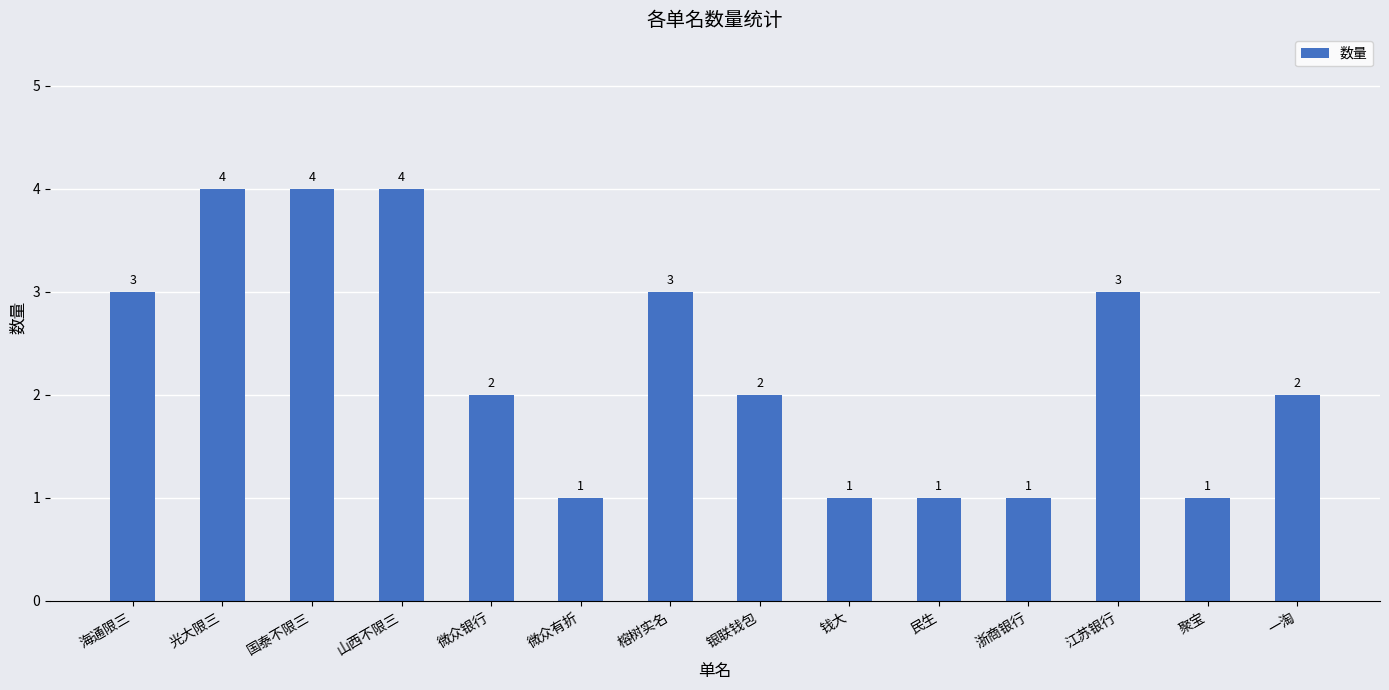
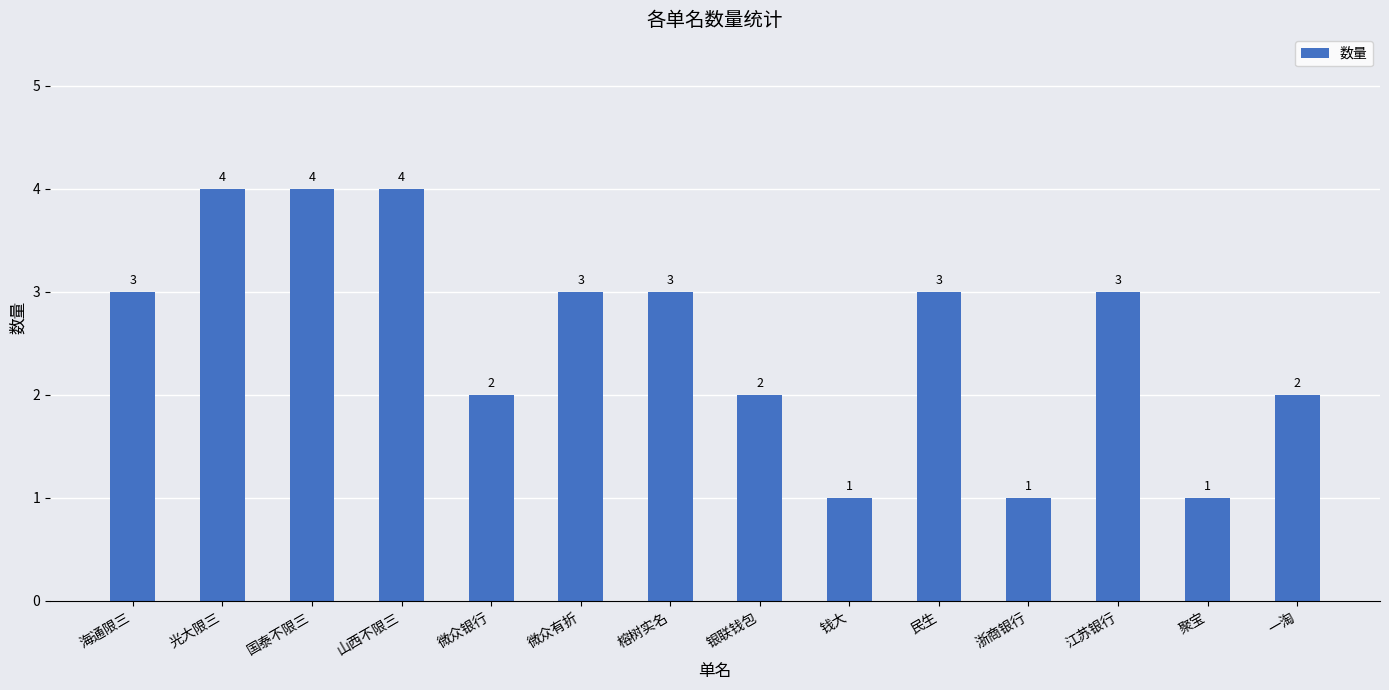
微众有折: 1 -> 3
民生: 1 -> 3
